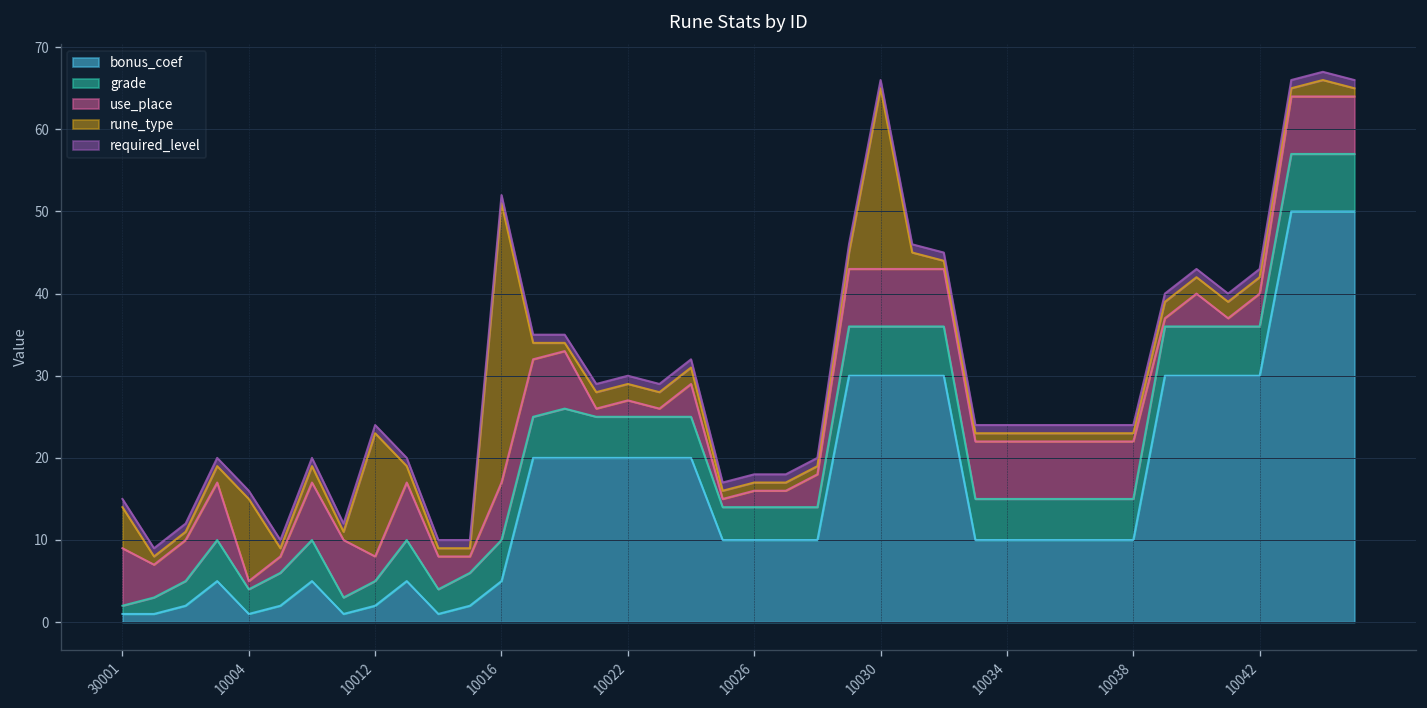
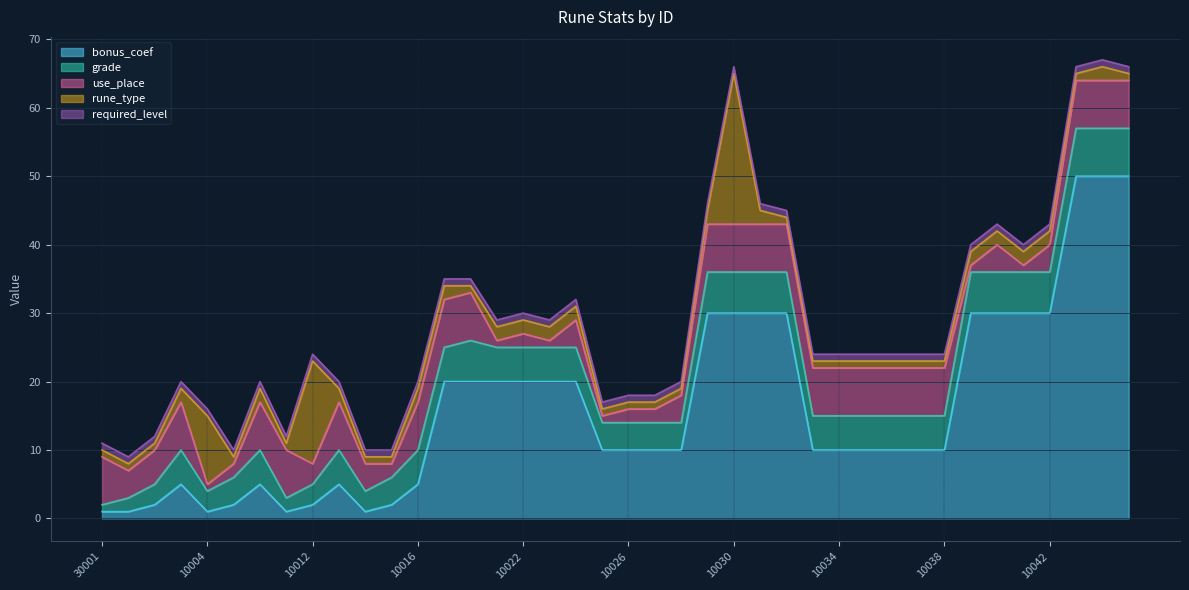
rune_type, 30001: 5 -> 1
rune_type, 10016: 34 -> 2
